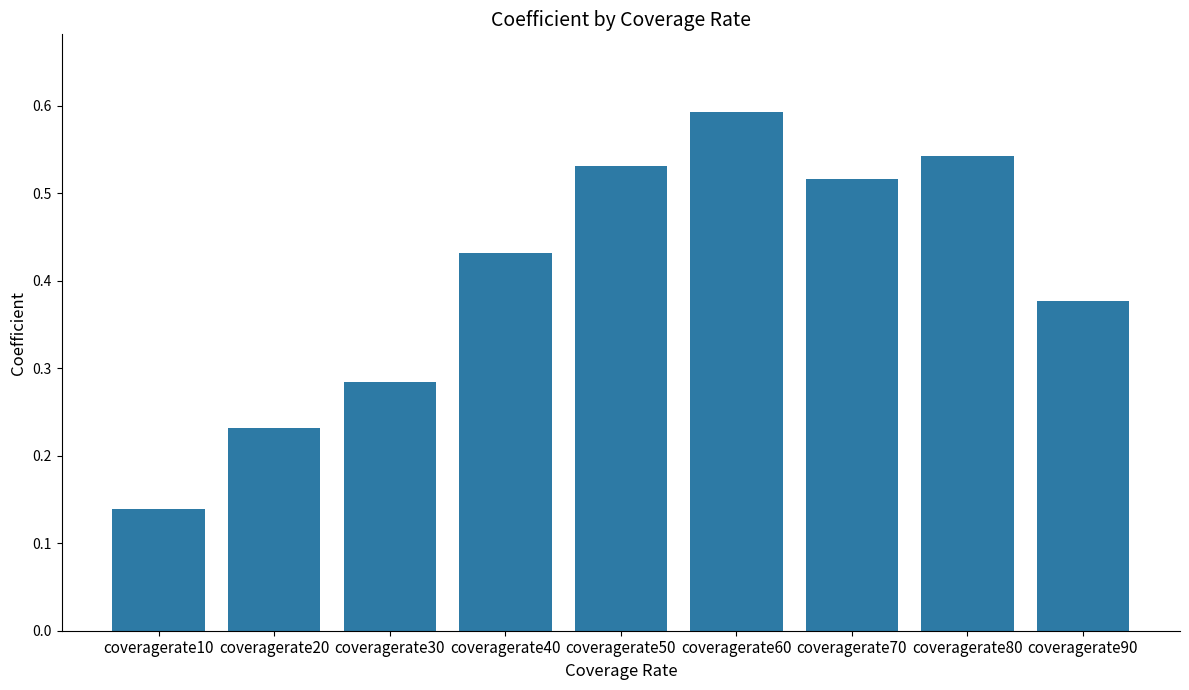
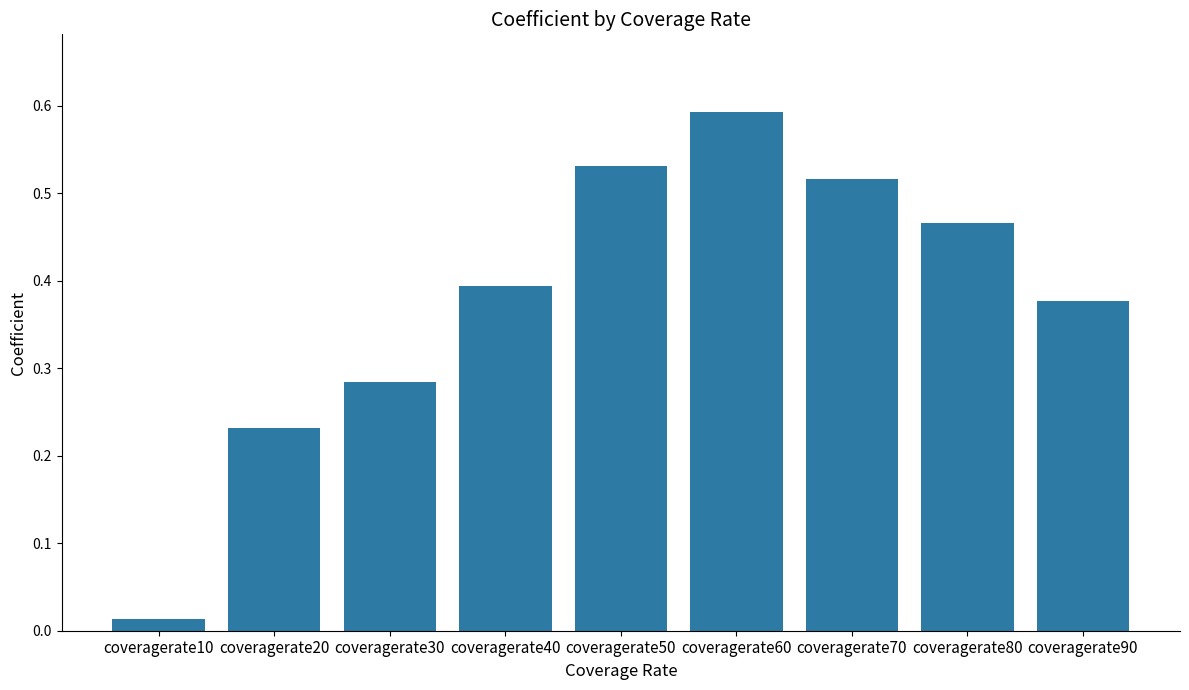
coveragerate10: 0.14 -> 0.01
coveragerate40: 0.43 -> 0.39
coveragerate80: 0.54 -> 0.47
